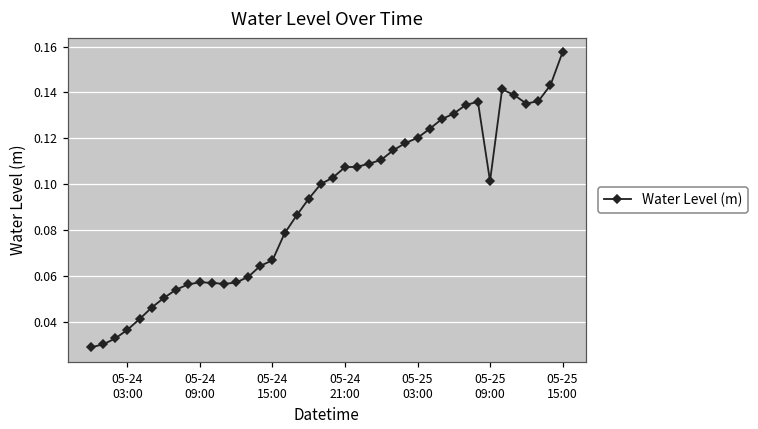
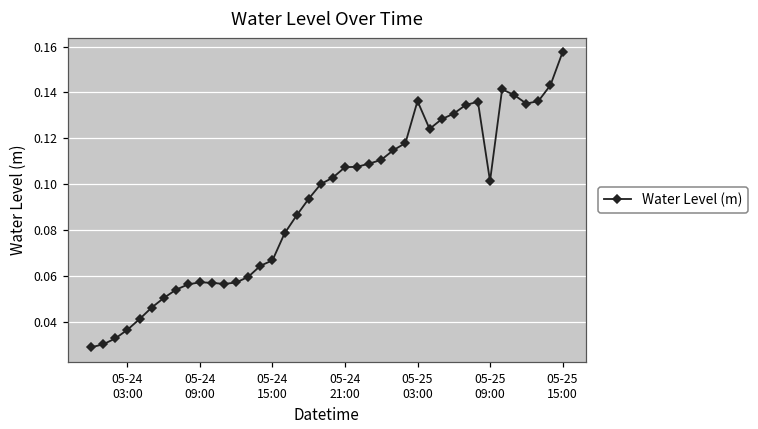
05-25 03:00: 0.120 -> 0.136
